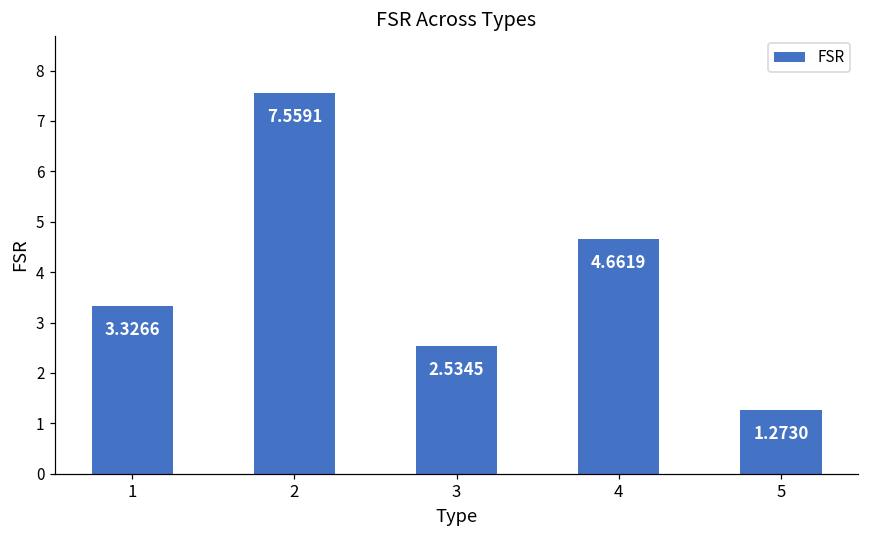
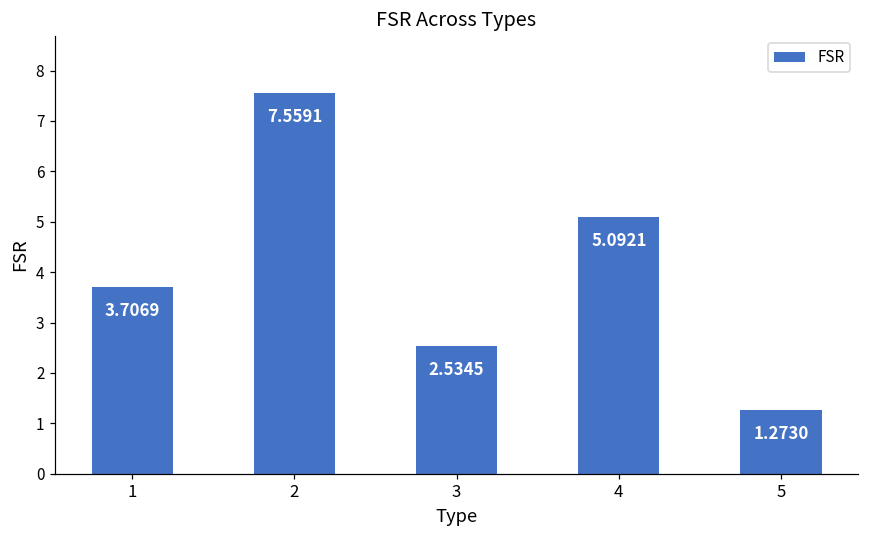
1: 3.3266 -> 3.7069
4: 4.6619 -> 5.0921
